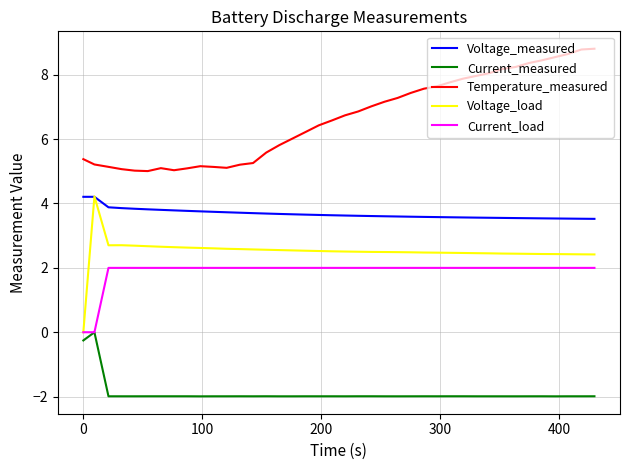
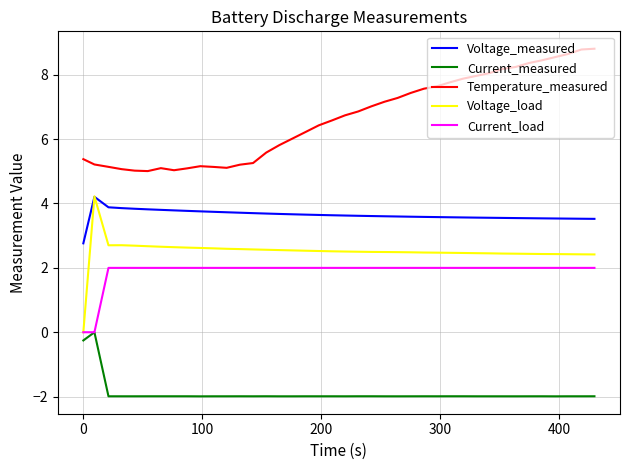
Voltage_measured, 0: 4.2 -> 2.8
